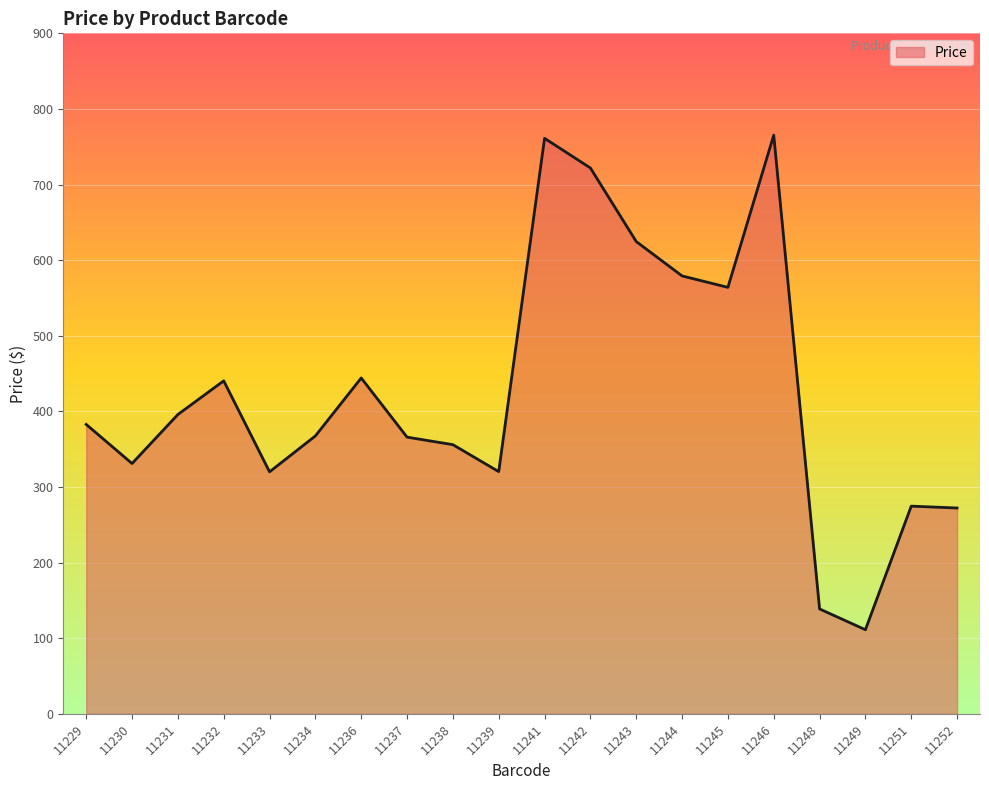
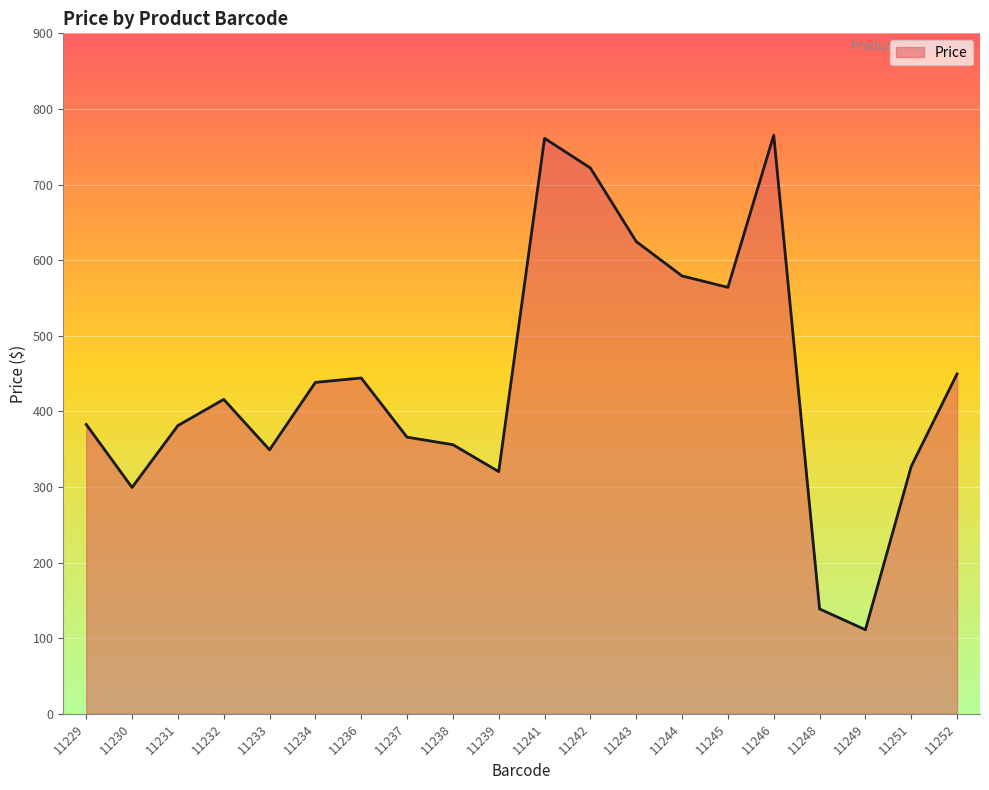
11230: 330 -> 300
11231: 400 -> 380
11232: 440 -> 420
11233: 320 -> 350
11234: 370 -> 440
11251: 270 -> 330
11252: 270 -> 450
